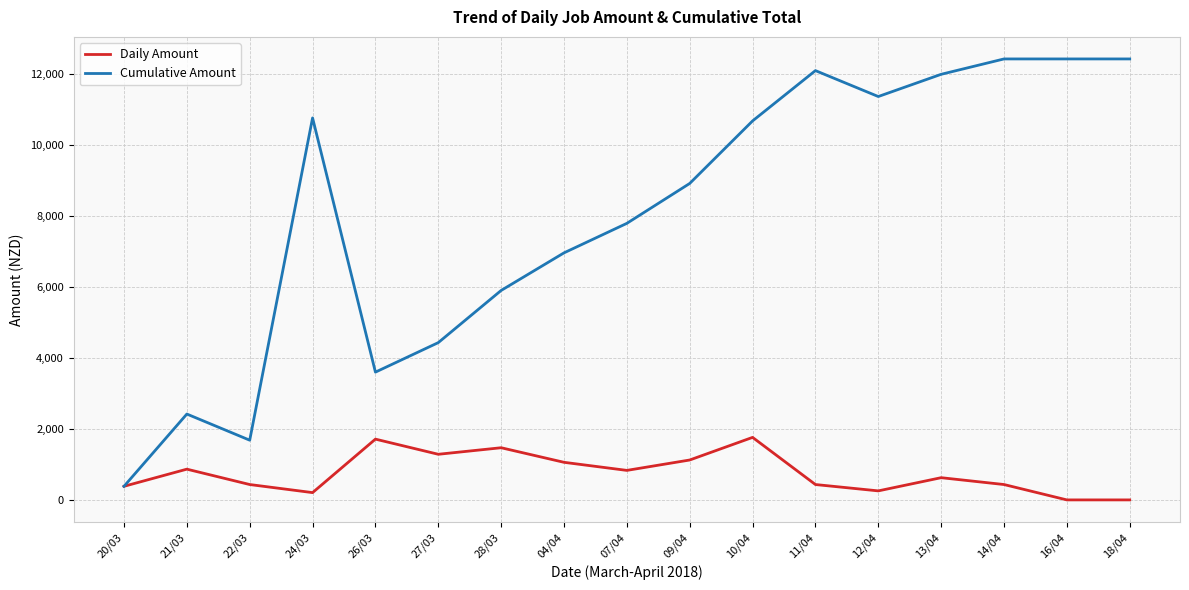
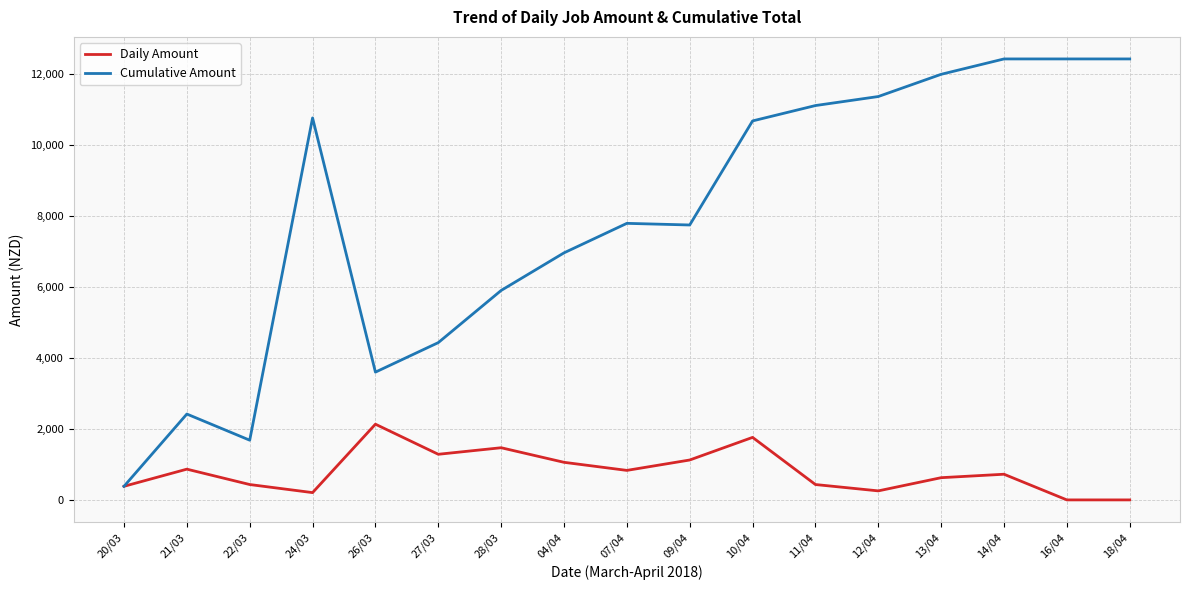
Daily Amount, 26/03: 1,700 -> 2,100
Cumulative Amount, 09/04: 8,900 -> 7,800
Cumulative Amount, 11/04: 12,100 -> 11,100
Daily Amount, 14/04: 400 -> 700
